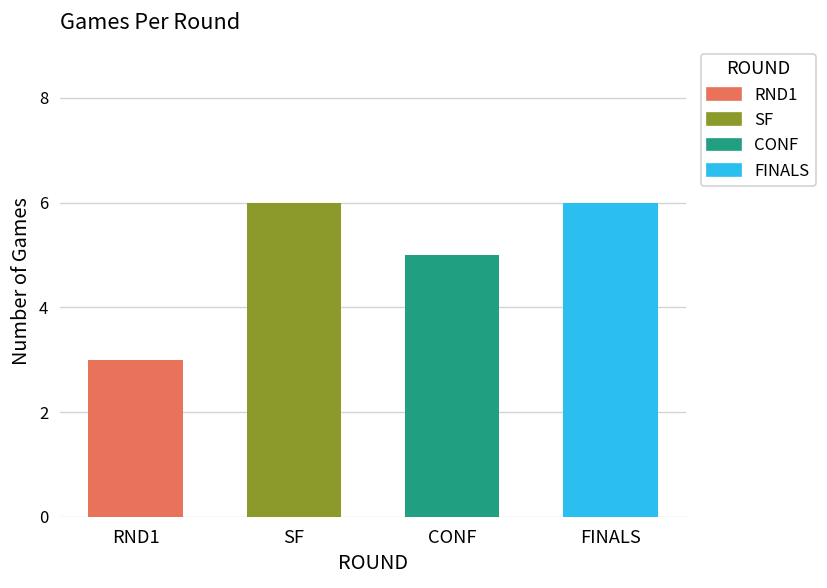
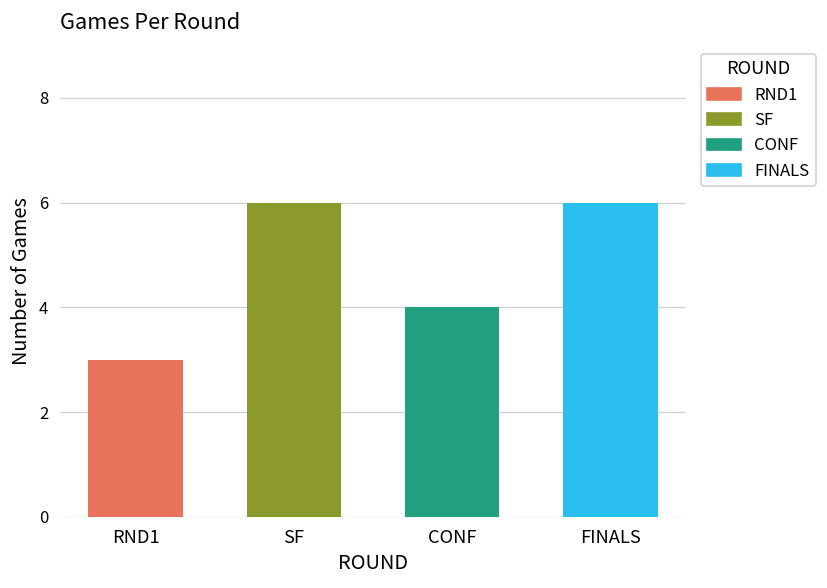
CONF: 5 -> 4
